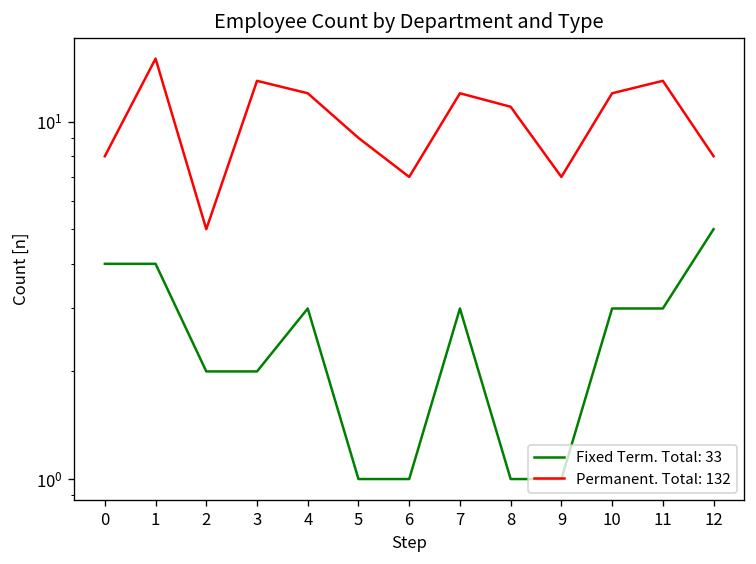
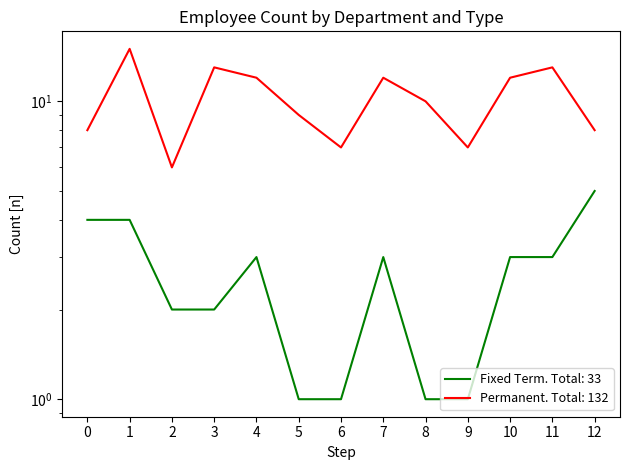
Permanent. Total: 132, 2: 5 -> 6
Permanent. Total: 132, 8: 11 -> 10
